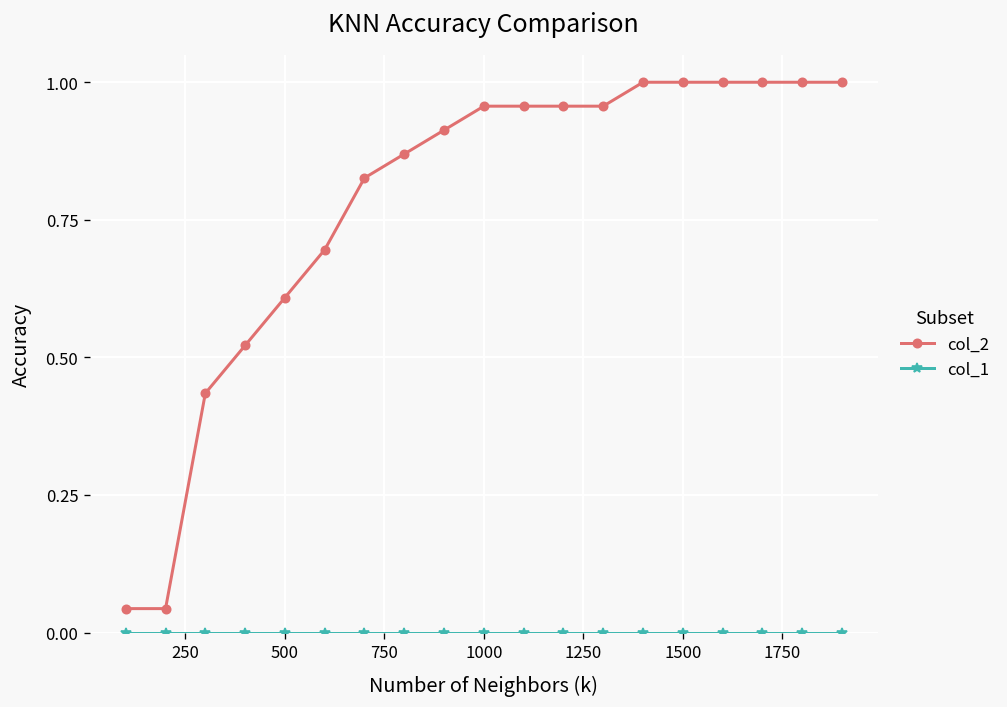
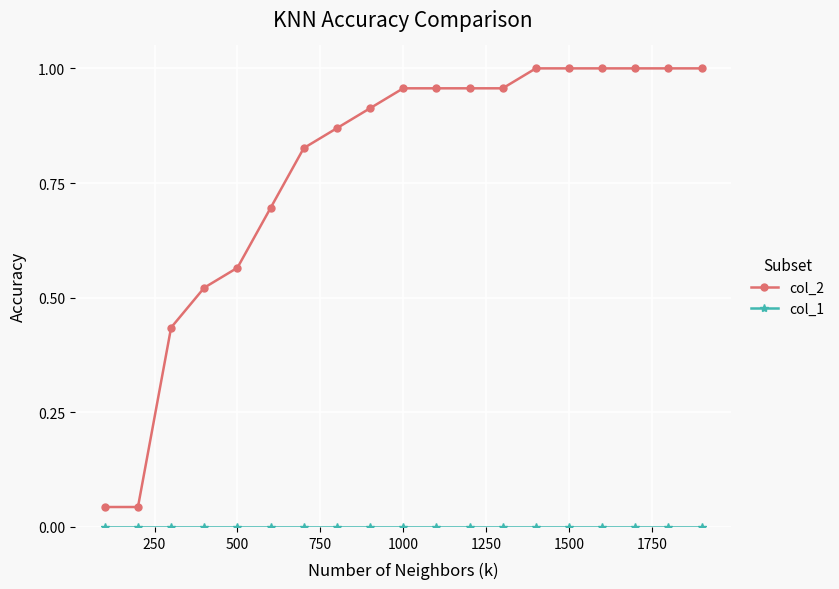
col_2, 500: 0.61 -> 0.57
